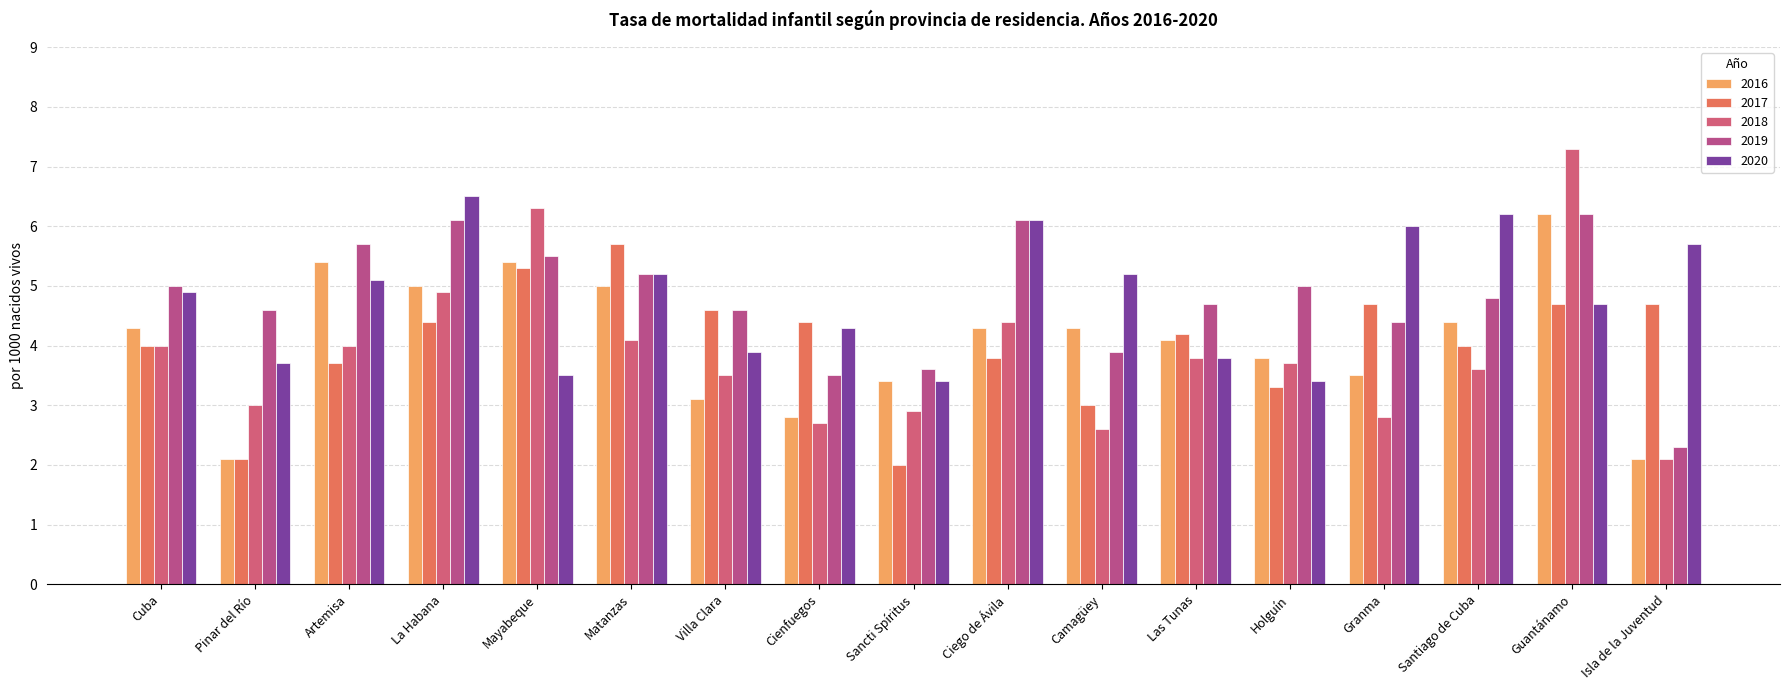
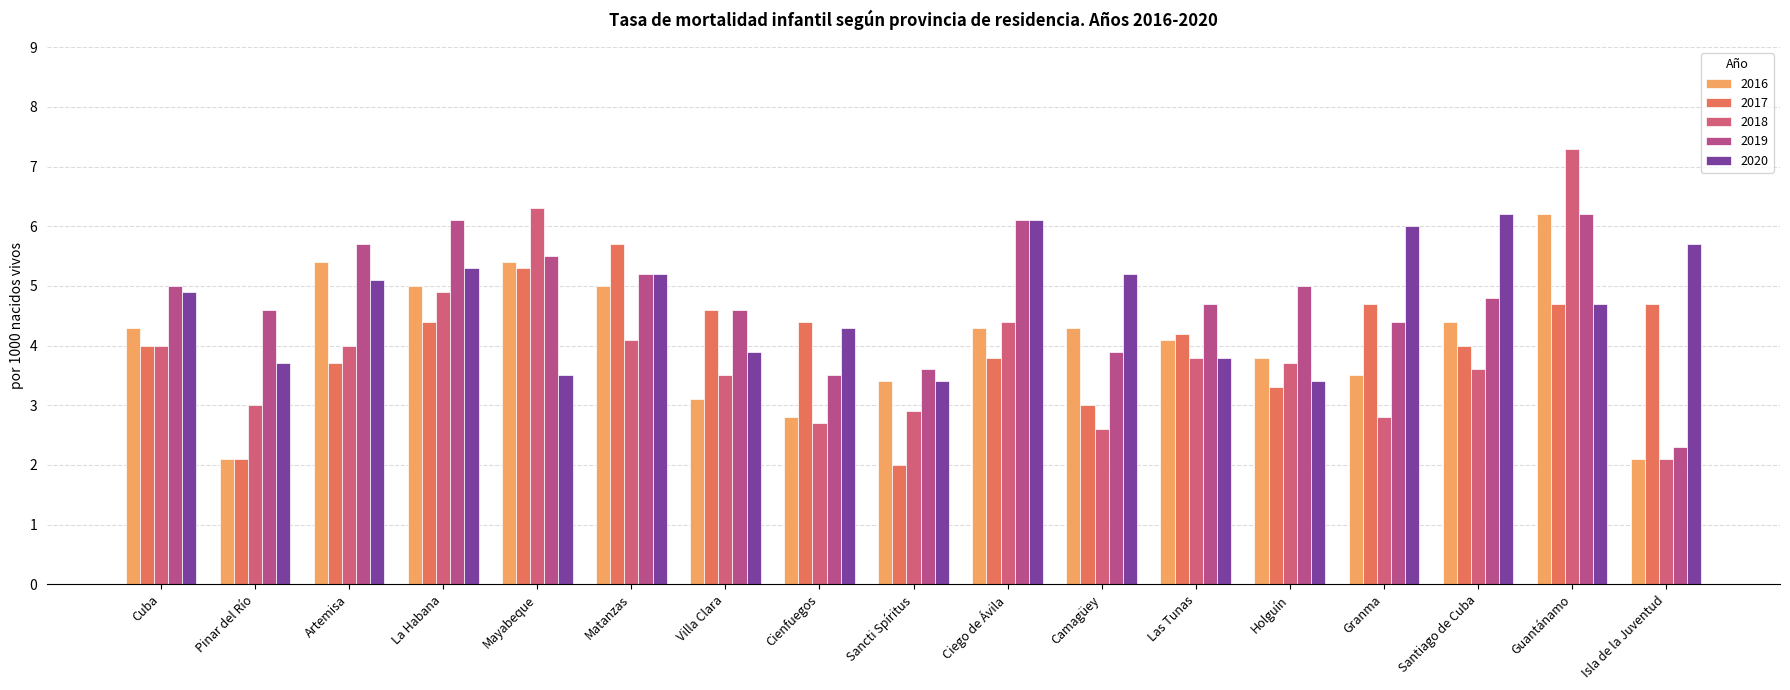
2020, La Habana: 6.5 -> 5.3
